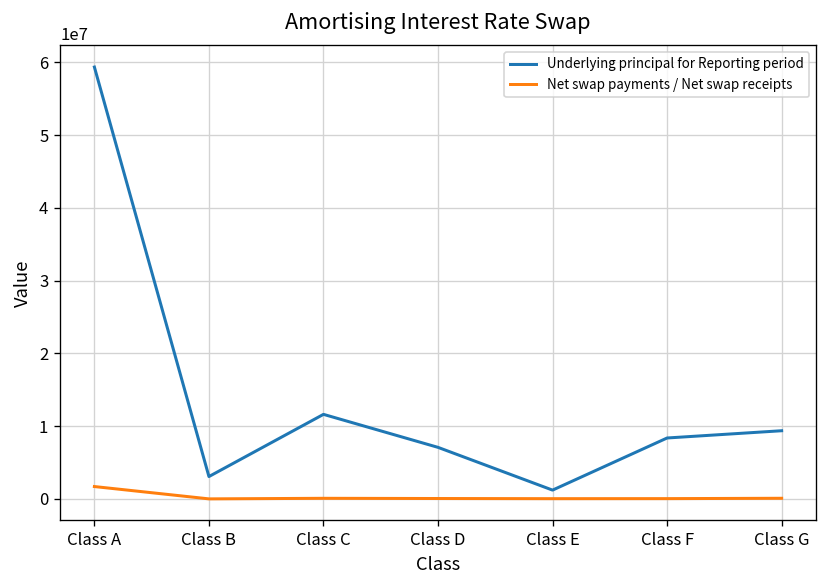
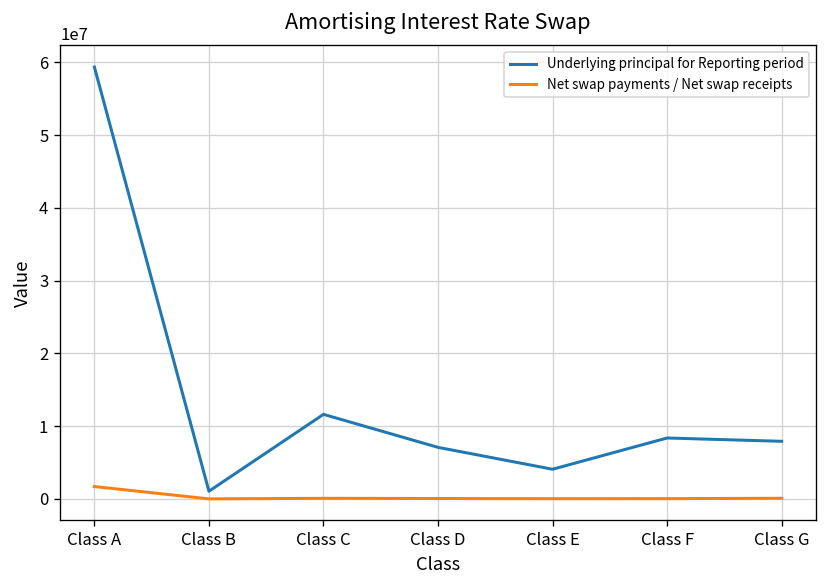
Underlying principal for Reporting period, Class B: 3000000 -> 1000000
Underlying principal for Reporting period, Class E: 1000000 -> 4000000
Underlying principal for Reporting period, Class G: 9000000 -> 8000000
